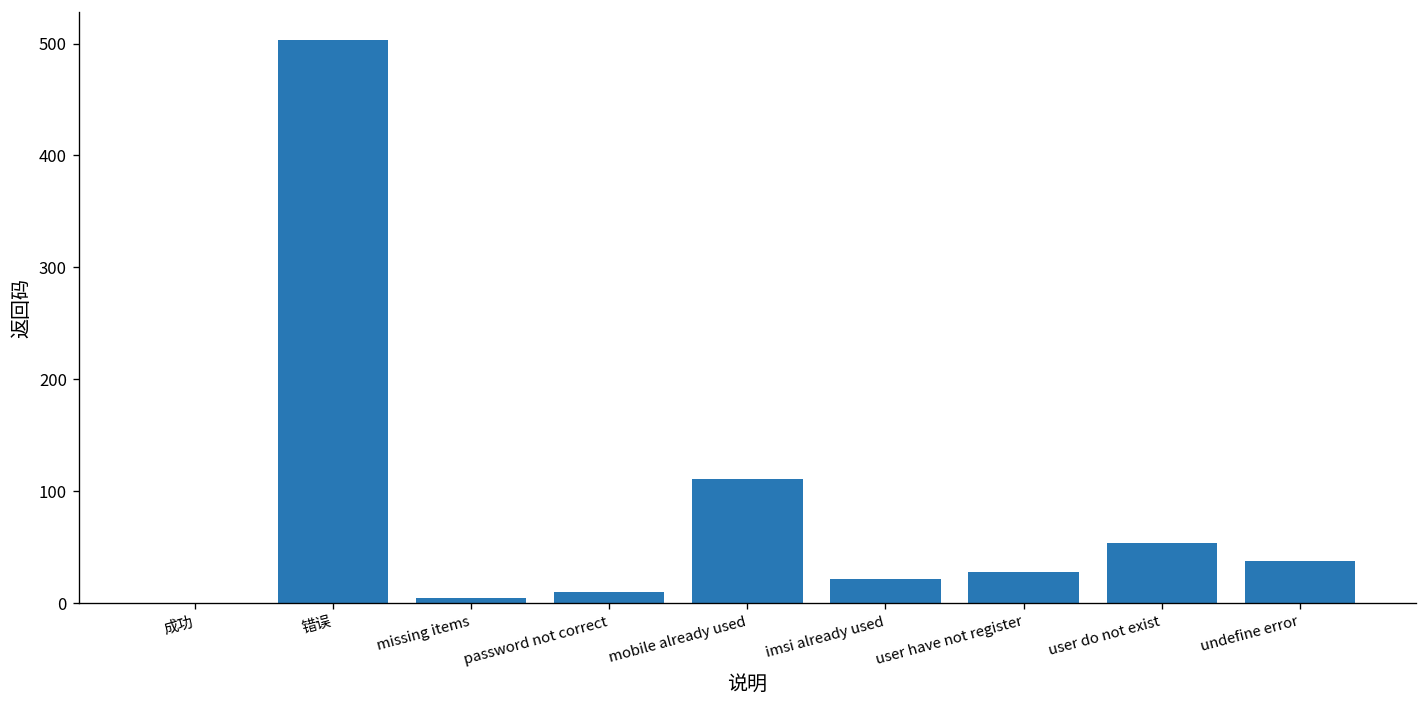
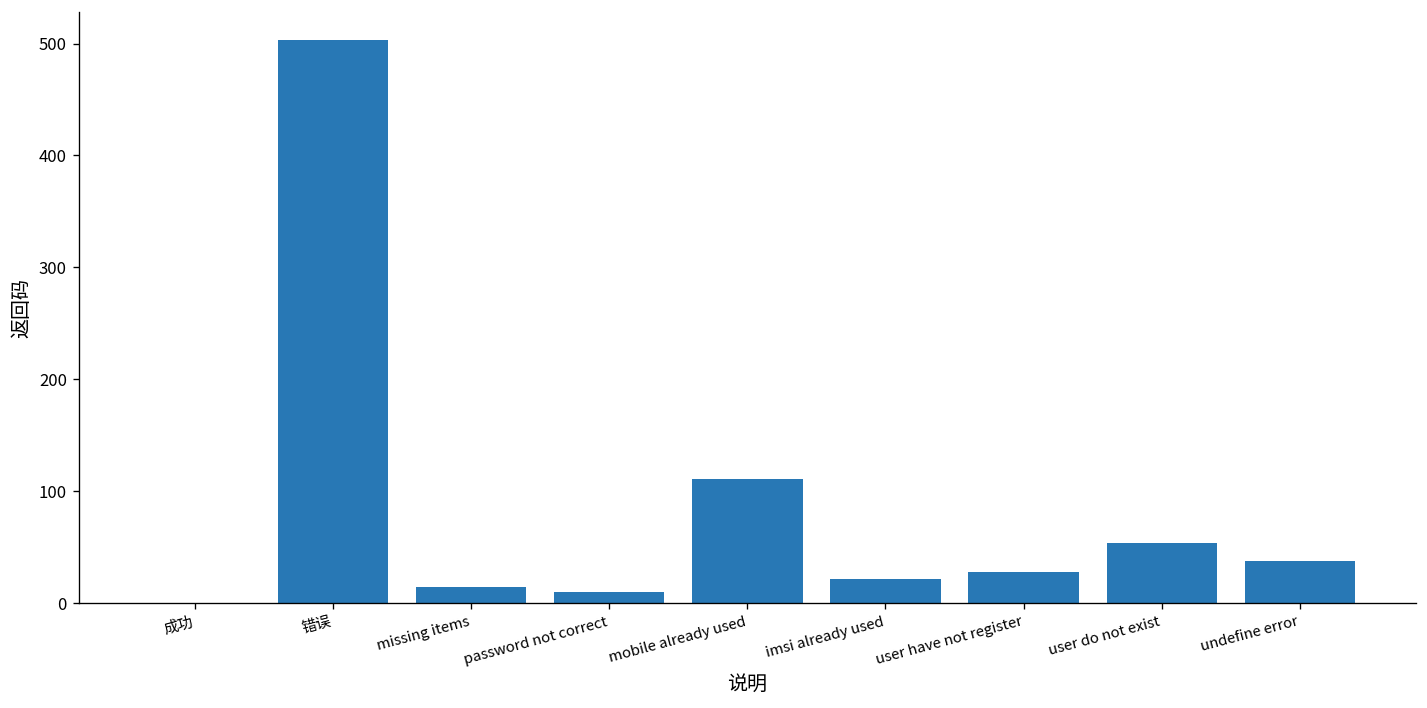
missing items: 5 -> 14
